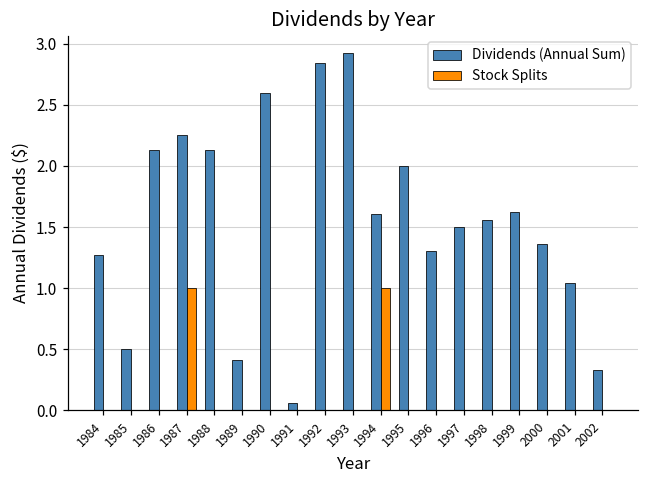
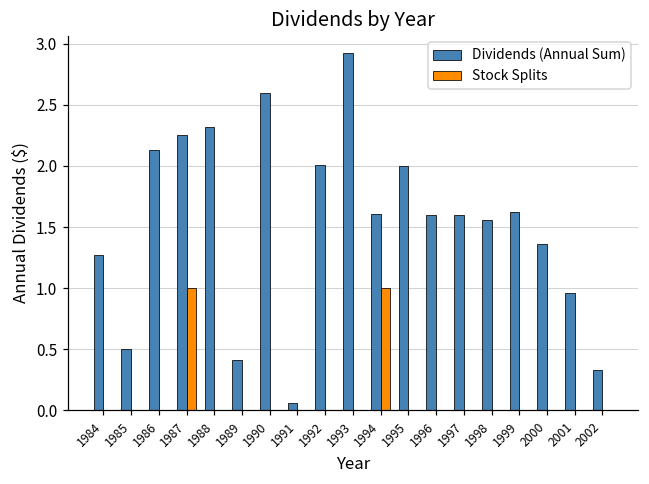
Dividends (Annual Sum), 1988: 2.13 -> 2.32
Dividends (Annual Sum), 1992: 2.84 -> 2.01
Dividends (Annual Sum), 1996: 1.3 -> 1.6
Dividends (Annual Sum), 1997: 1.5 -> 1.6
Dividends (Annual Sum), 2001: 1.04 -> 0.96
